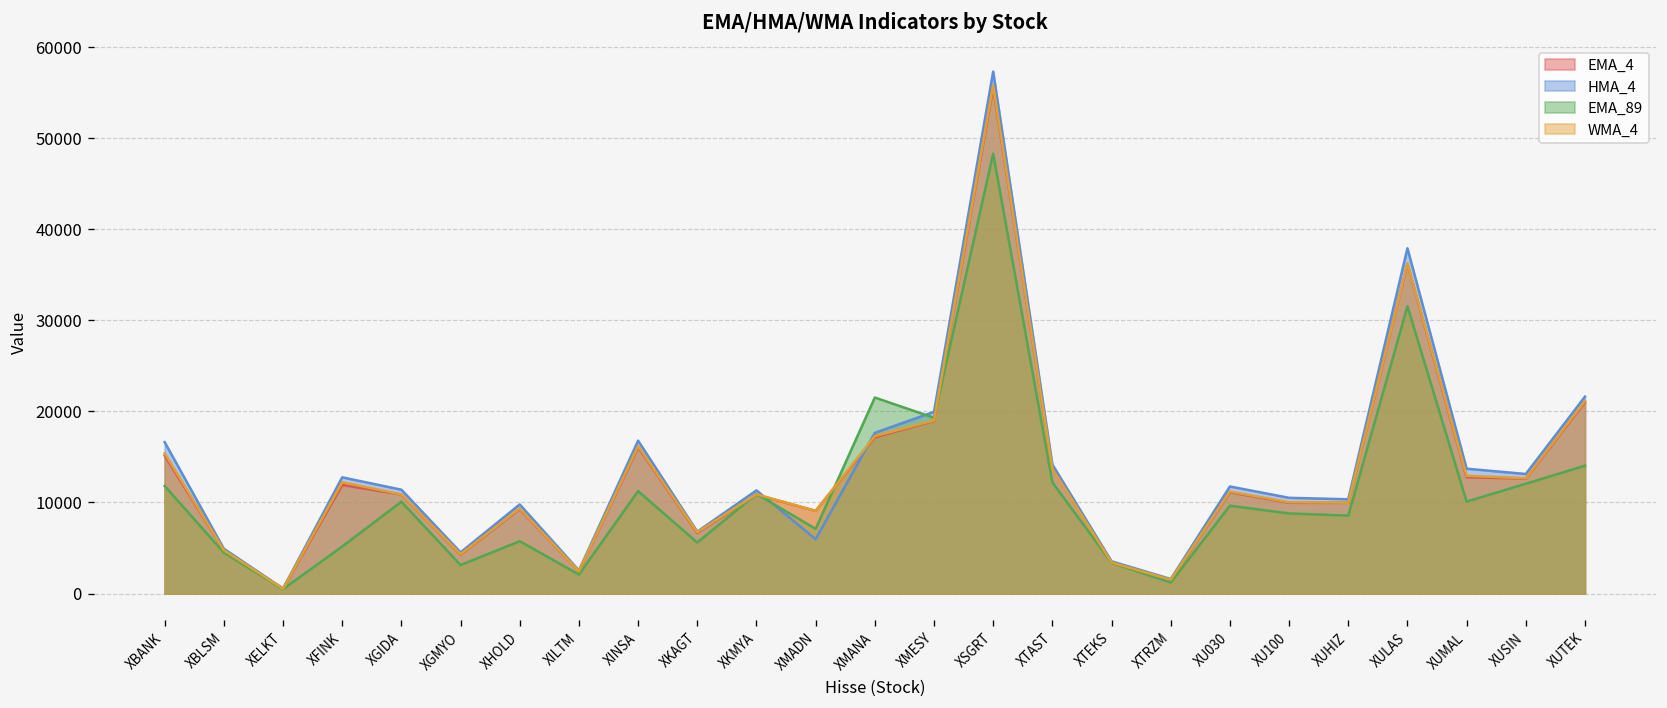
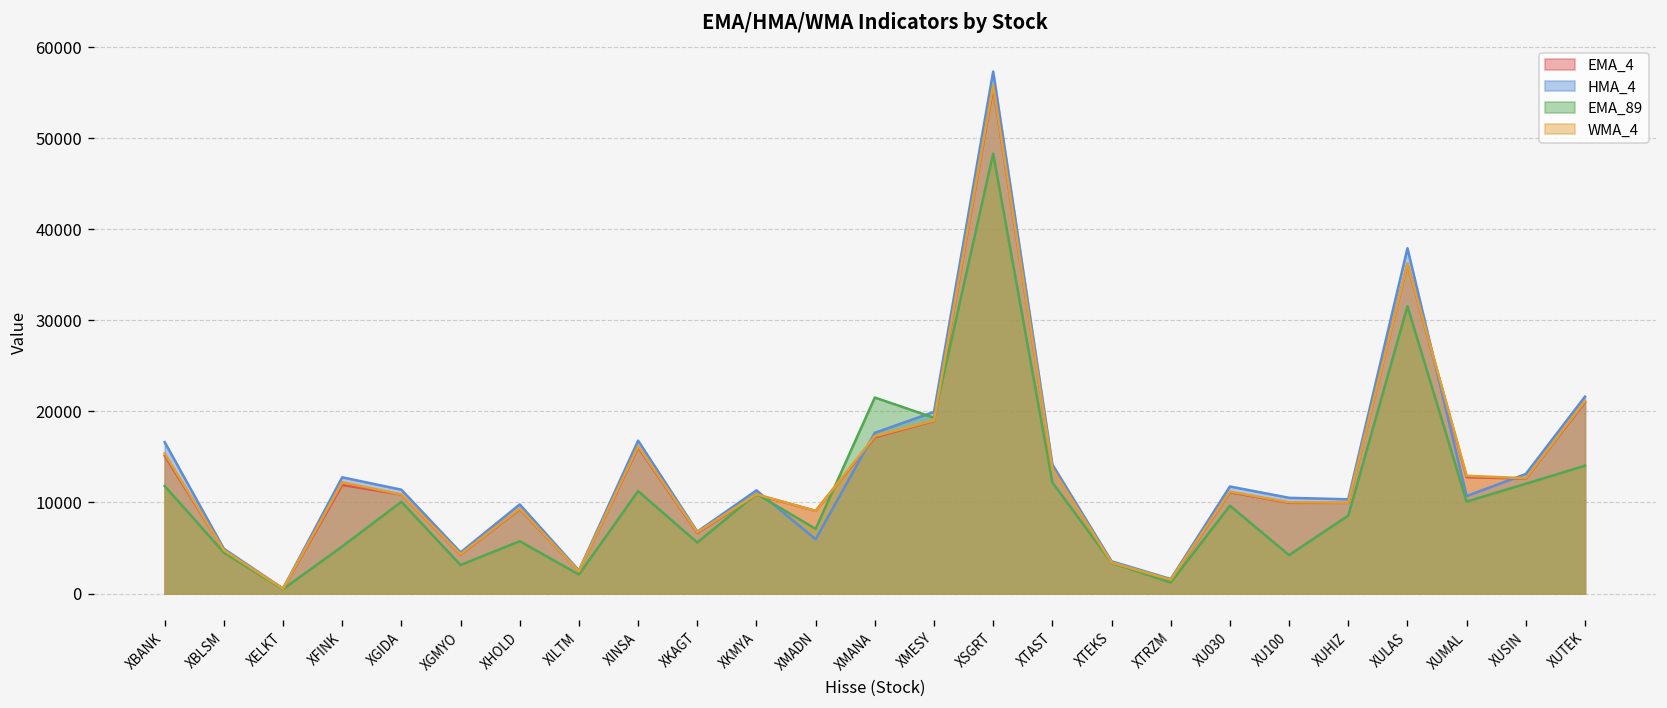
EMA_89, XU100: 9000 -> 4000
HMA_4, XUMAL: 14000 -> 11000
